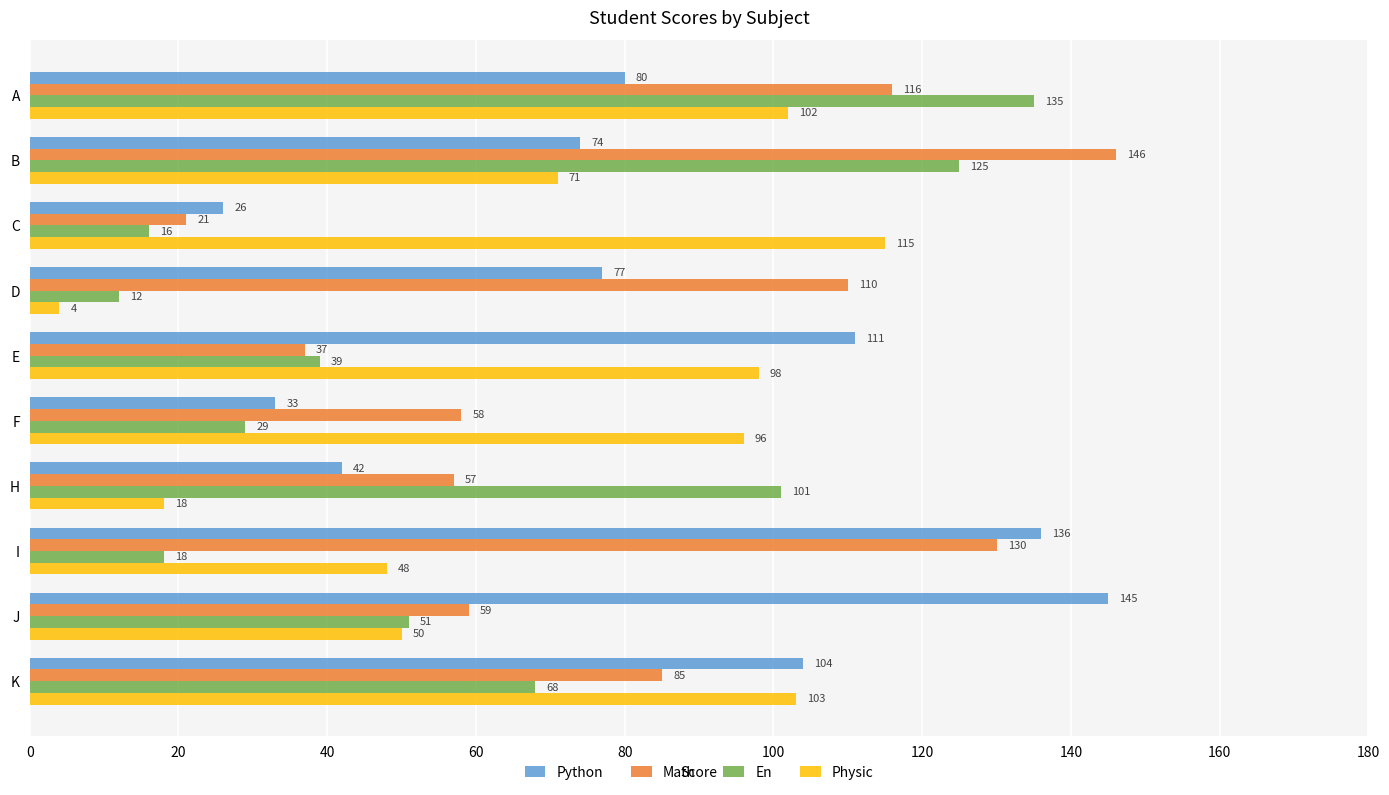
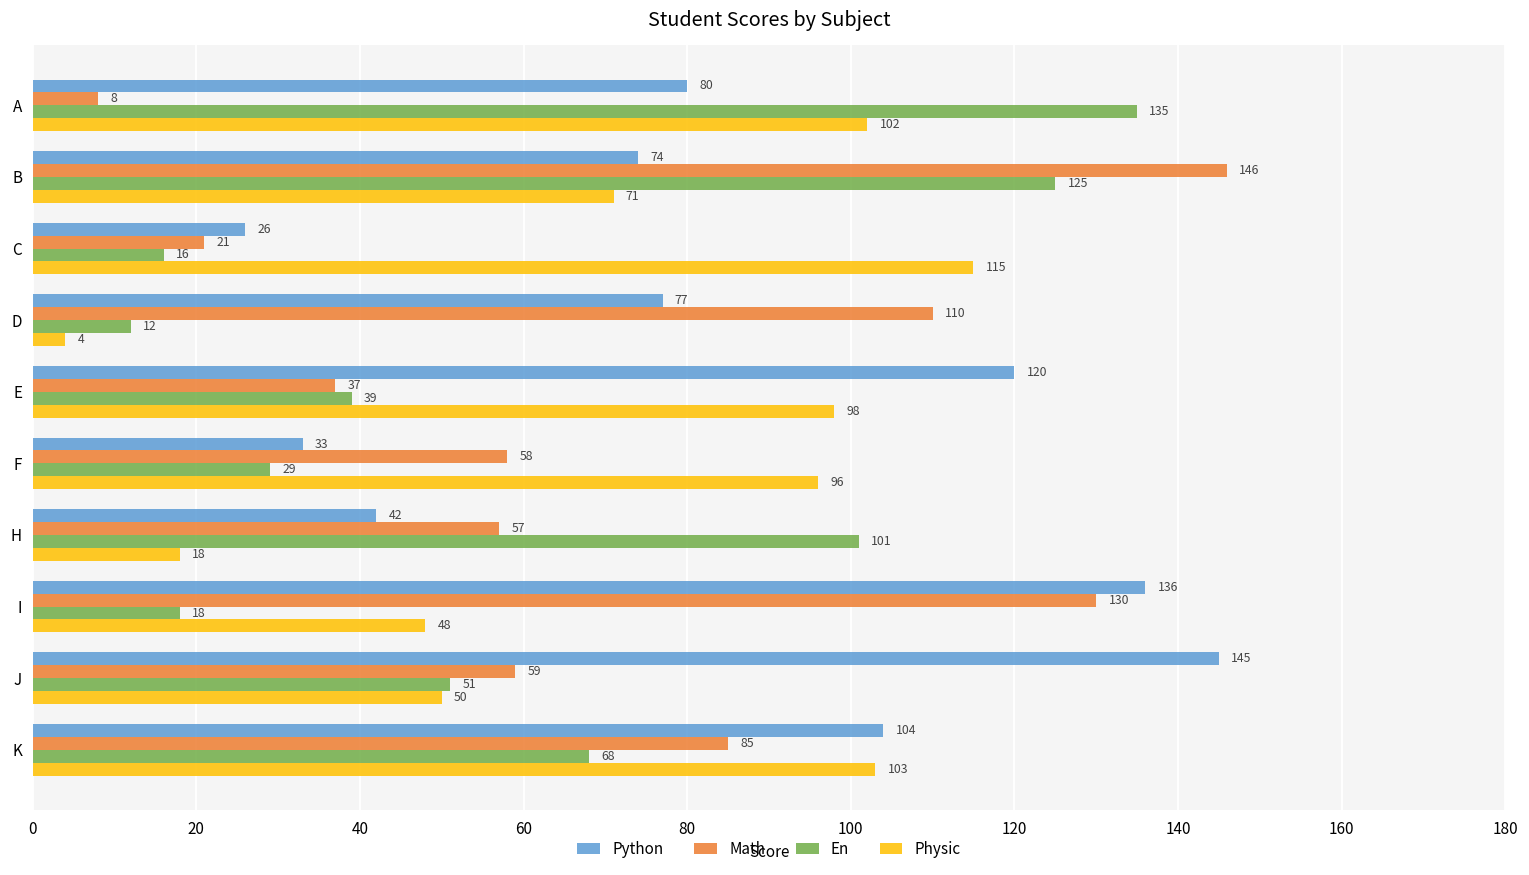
Math, A: 116 -> 8
Python, E: 111 -> 120
